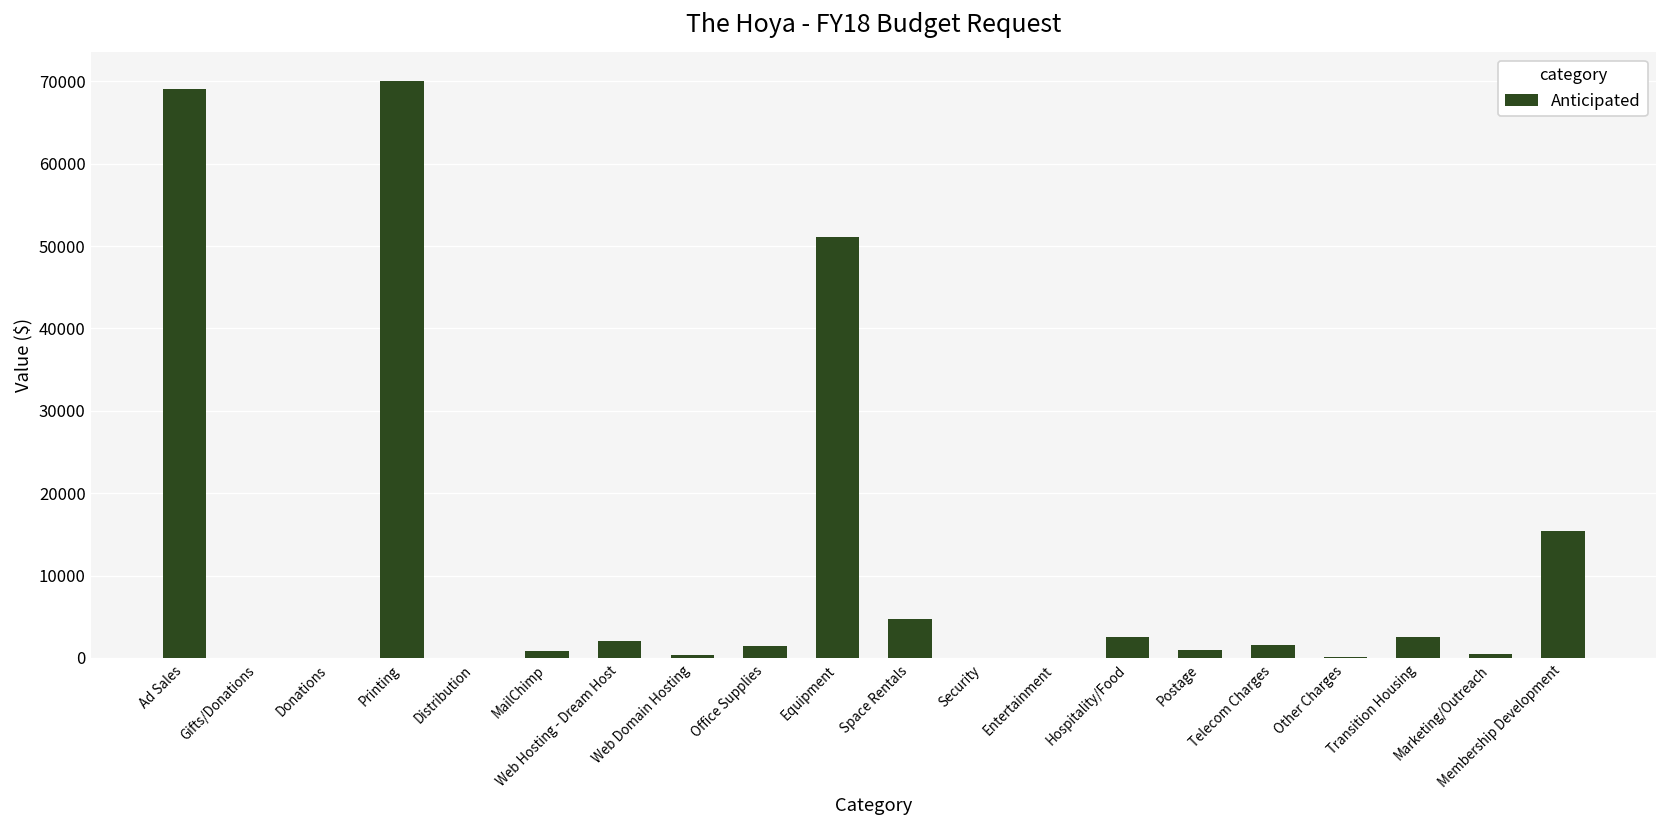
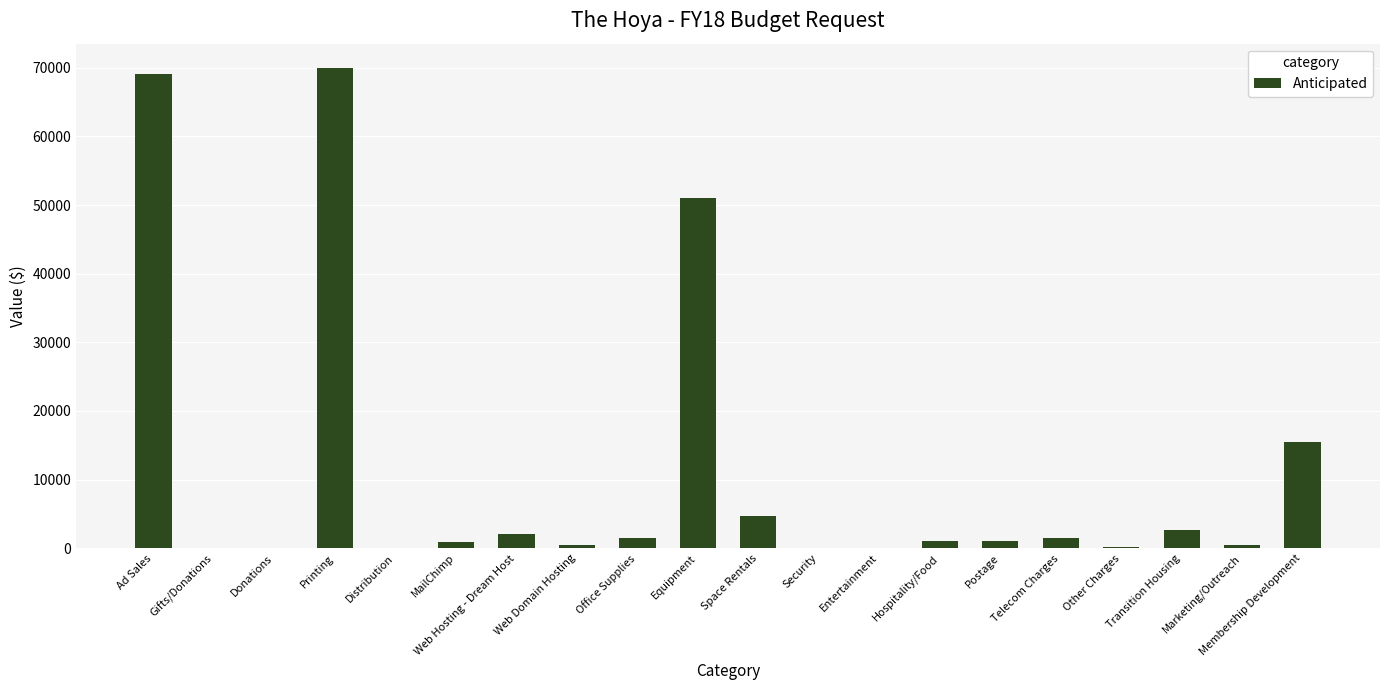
Hospitality/Food: 3000 -> 1000
